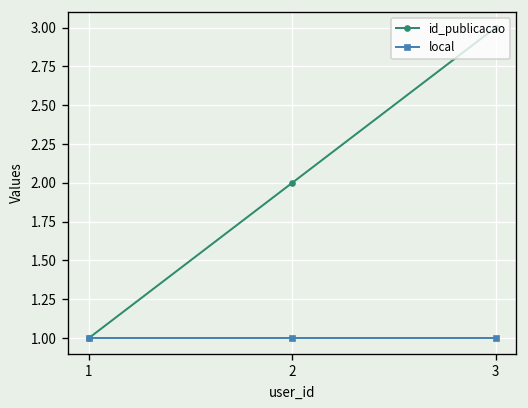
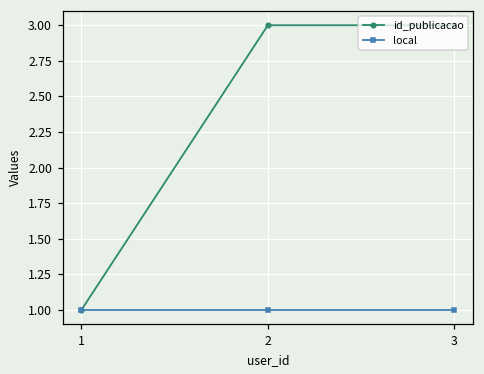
id_publicacao, 2: 2 -> 3
